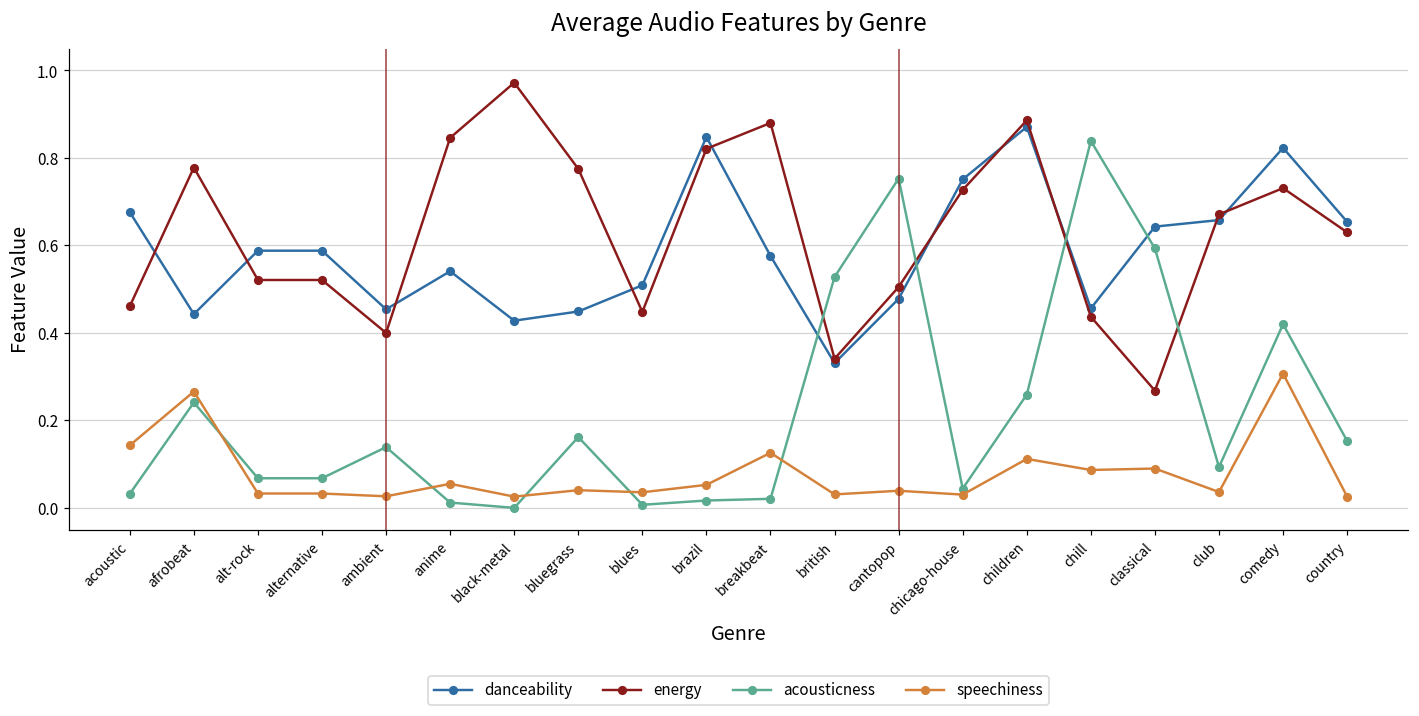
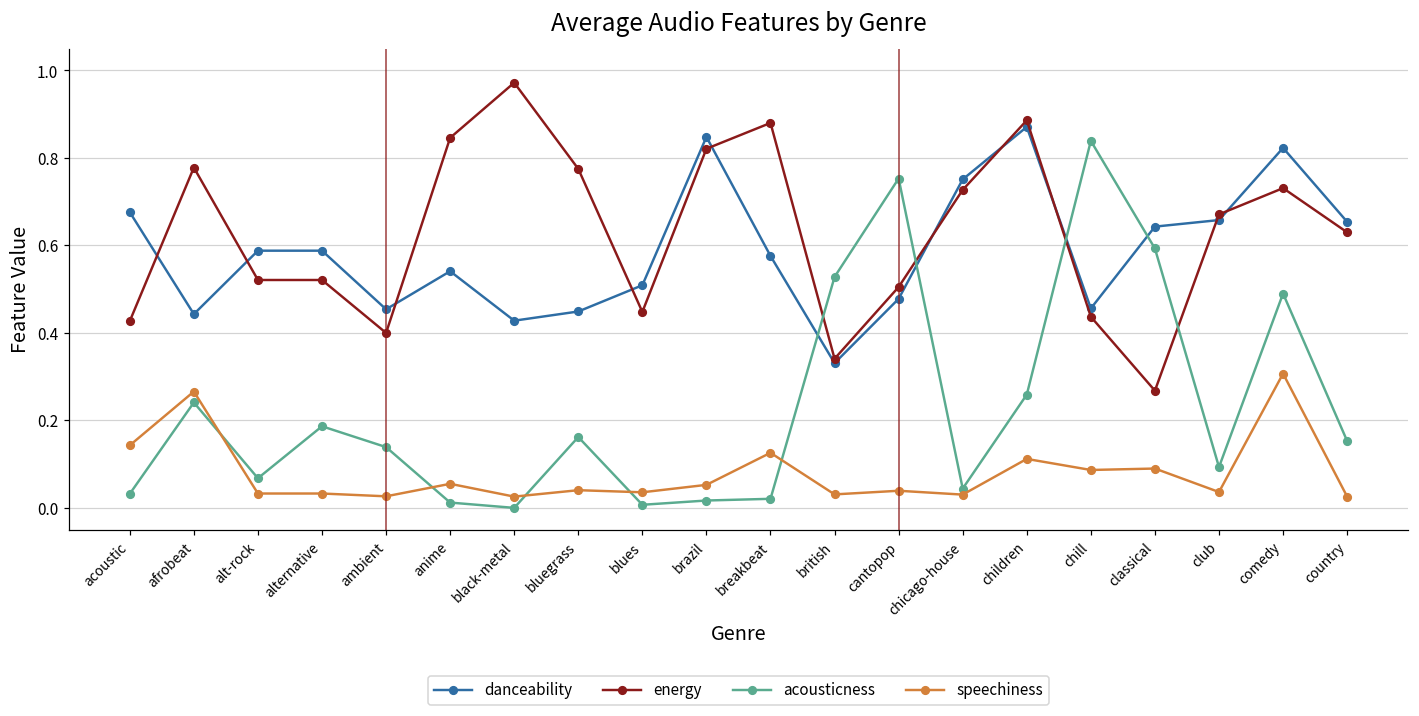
energy, acoustic: 0.46 -> 0.43
acousticness, alternative: 0.07 -> 0.19
acousticness, comedy: 0.42 -> 0.49
